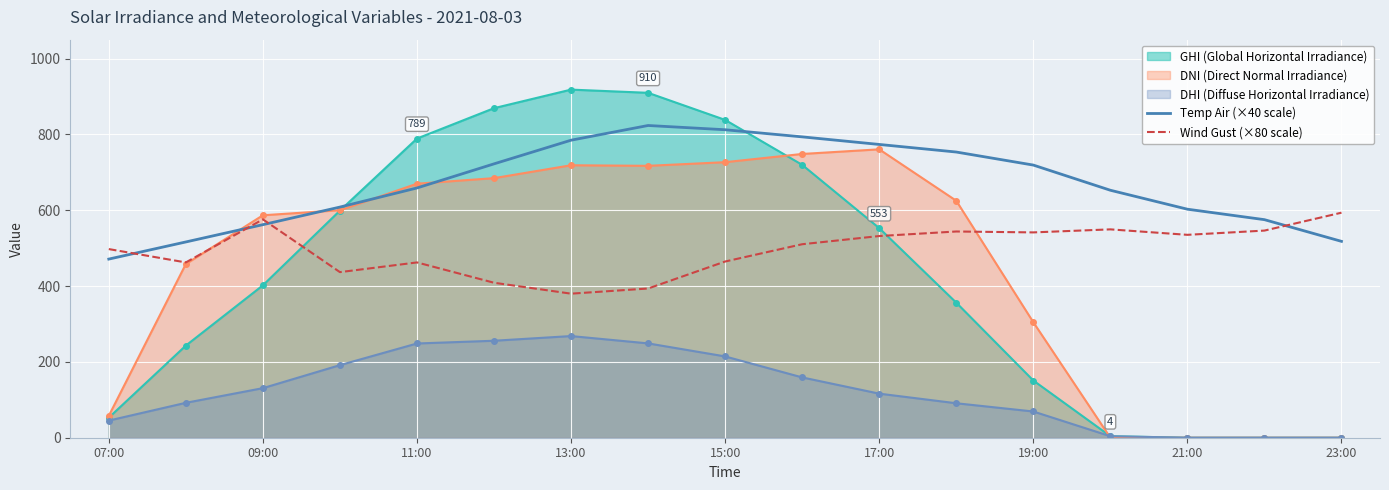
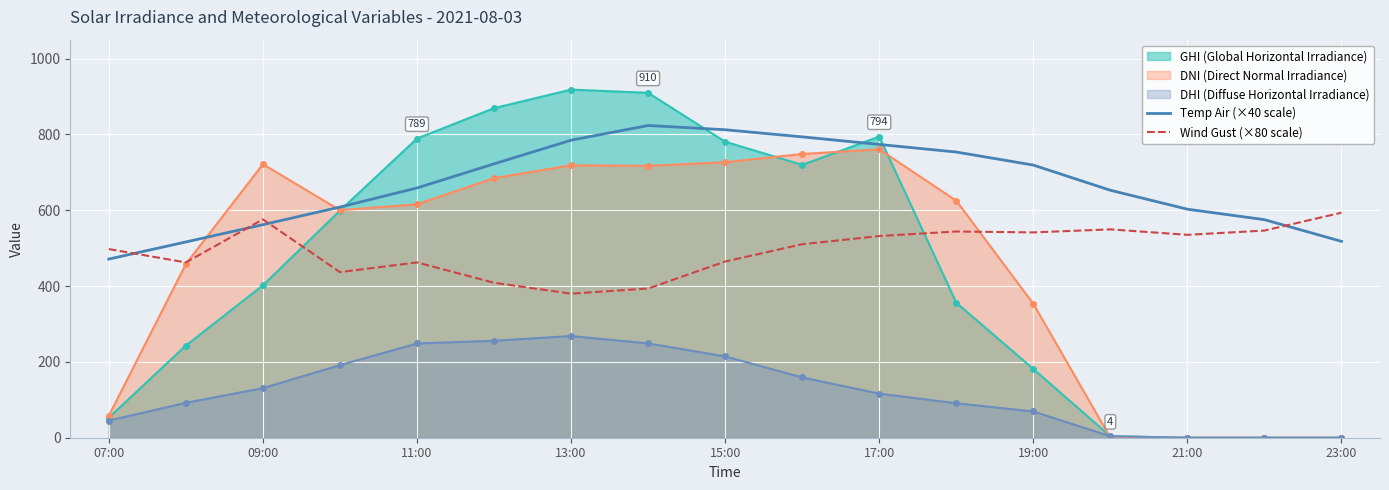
DNI (Direct Normal Irradiance), 09:00: 590 -> 720
DNI (Direct Normal Irradiance), 11:00: 670 -> 620
GHI (Global Horizontal Irradiance), 15:00: 840 -> 780
GHI (Global Horizontal Irradiance), 17:00: 553 -> 794
GHI (Global Horizontal Irradiance), 19:00: 150 -> 180
DNI (Direct Normal Irradiance), 19:00: 300 -> 350
